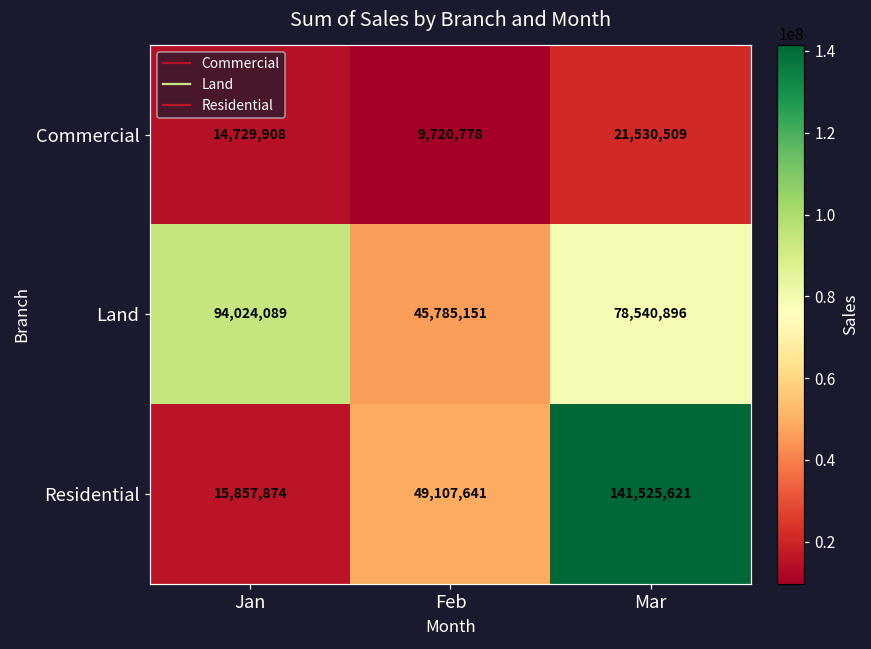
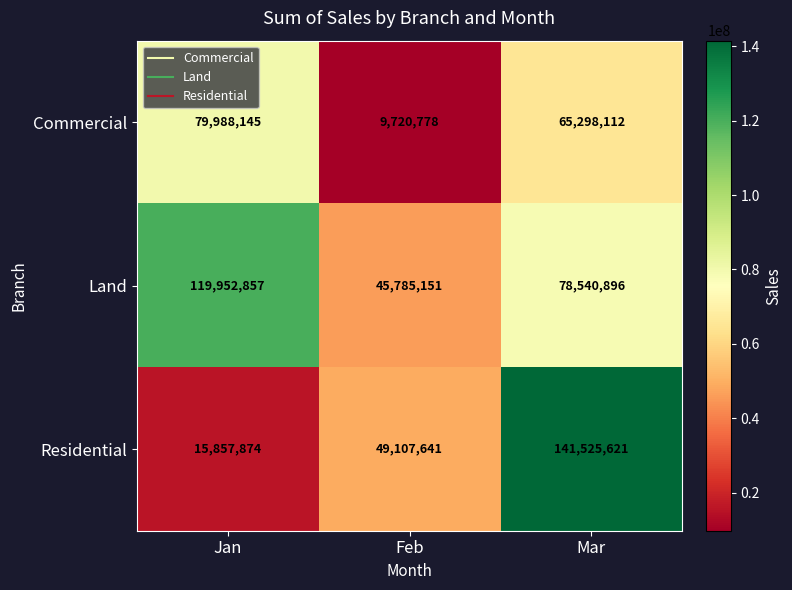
Commercial, Jan: 14,729,908 -> 79,988,145
Commercial, Mar: 21,530,509 -> 65,298,112
Land, Jan: 94,024,089 -> 119,952,857
